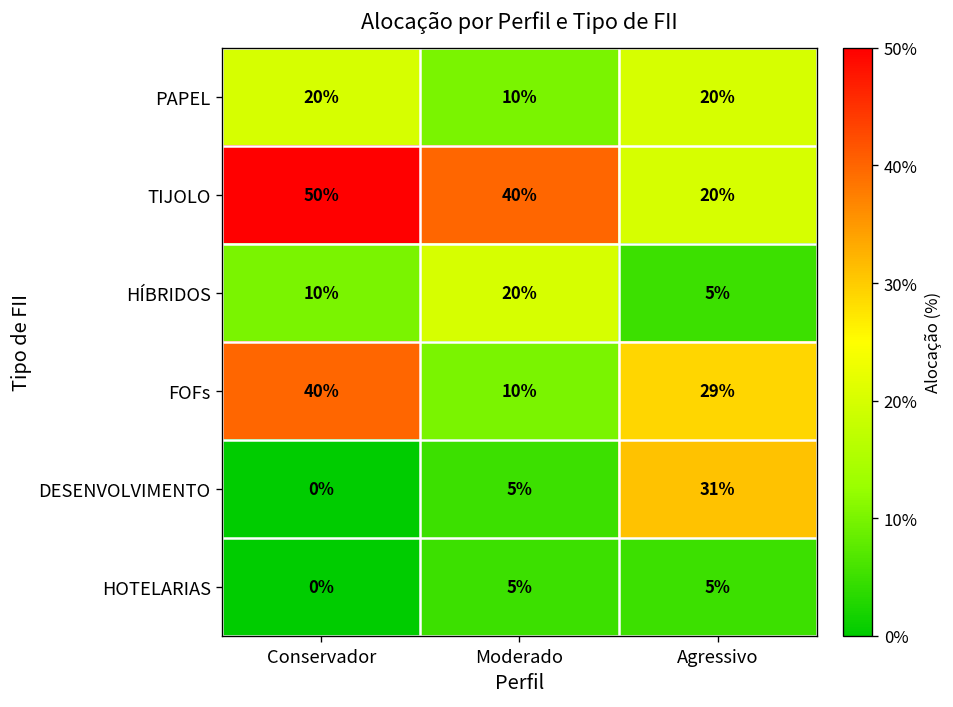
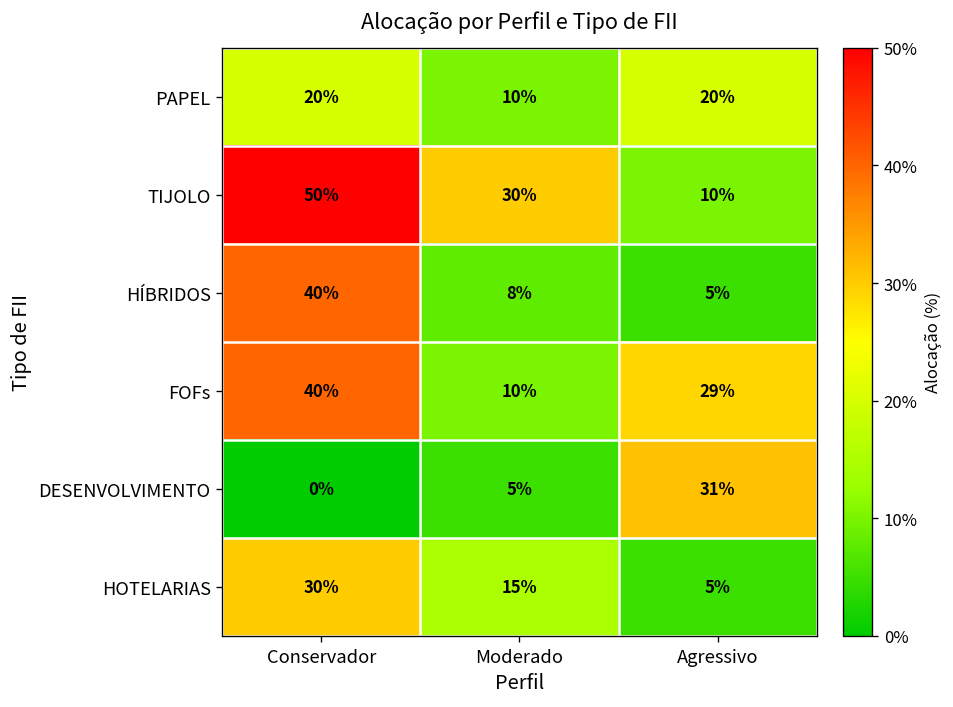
TIJOLO, Moderado: 40% -> 30%
TIJOLO, Agressivo: 20% -> 10%
HÍBRIDOS, Conservador: 10% -> 40%
HÍBRIDOS, Moderado: 20% -> 8%
HOTELARIAS, Conservador: 0% -> 30%
HOTELARIAS, Moderado: 5% -> 15%
